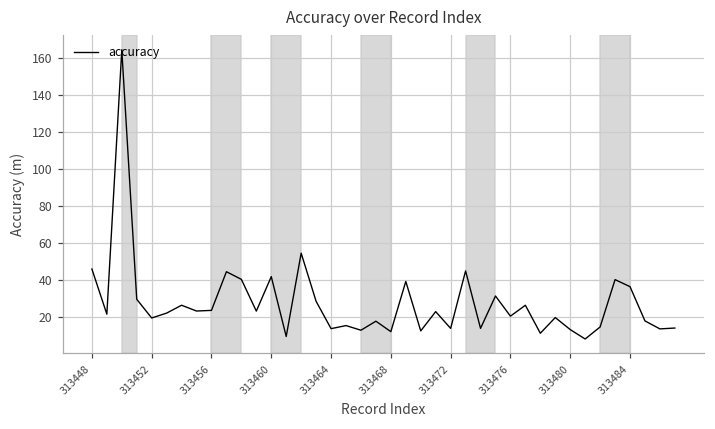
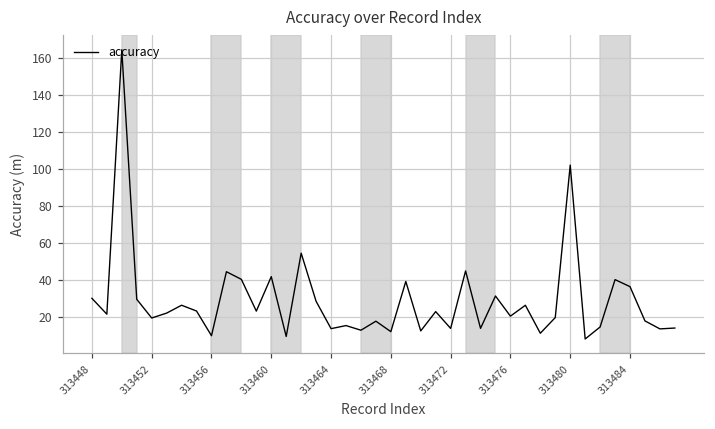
313448: 46 -> 30
313456: 24 -> 10
313480: 13 -> 102
